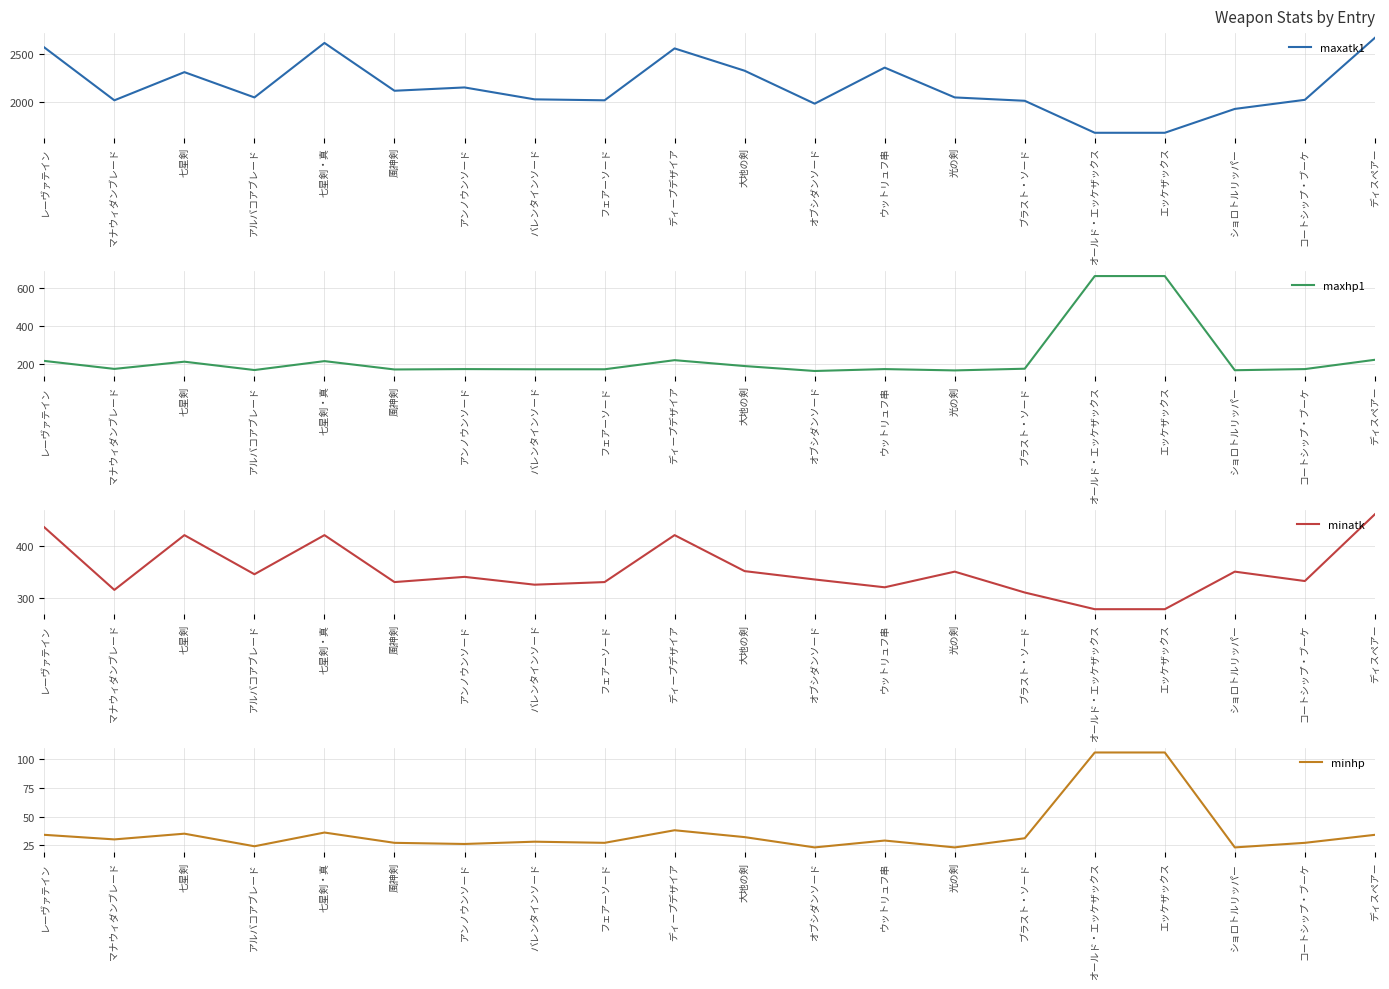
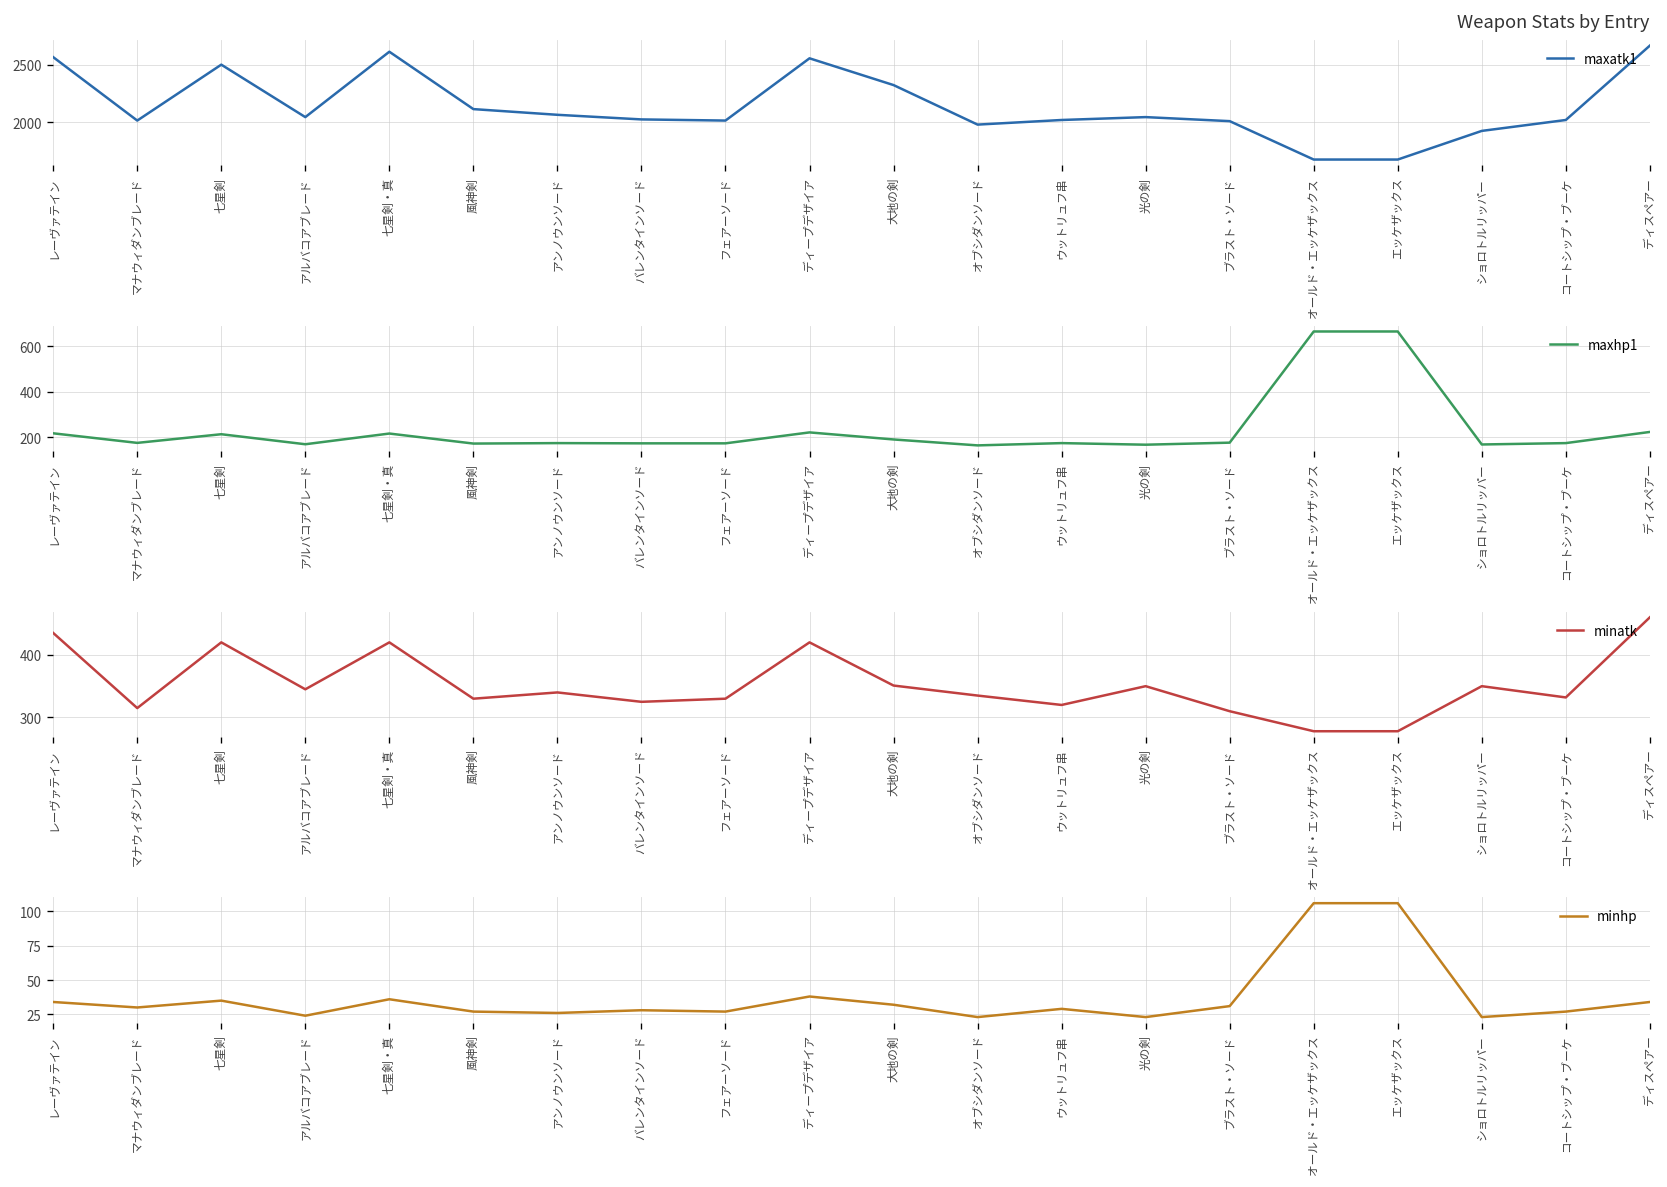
Weapon Stats by Entry, 七星剣: 2300 -> 2500
Weapon Stats by Entry, アンノウンソード: 2150 -> 2070
Weapon Stats by Entry, ウットリュフ串: 2400 -> 2000
